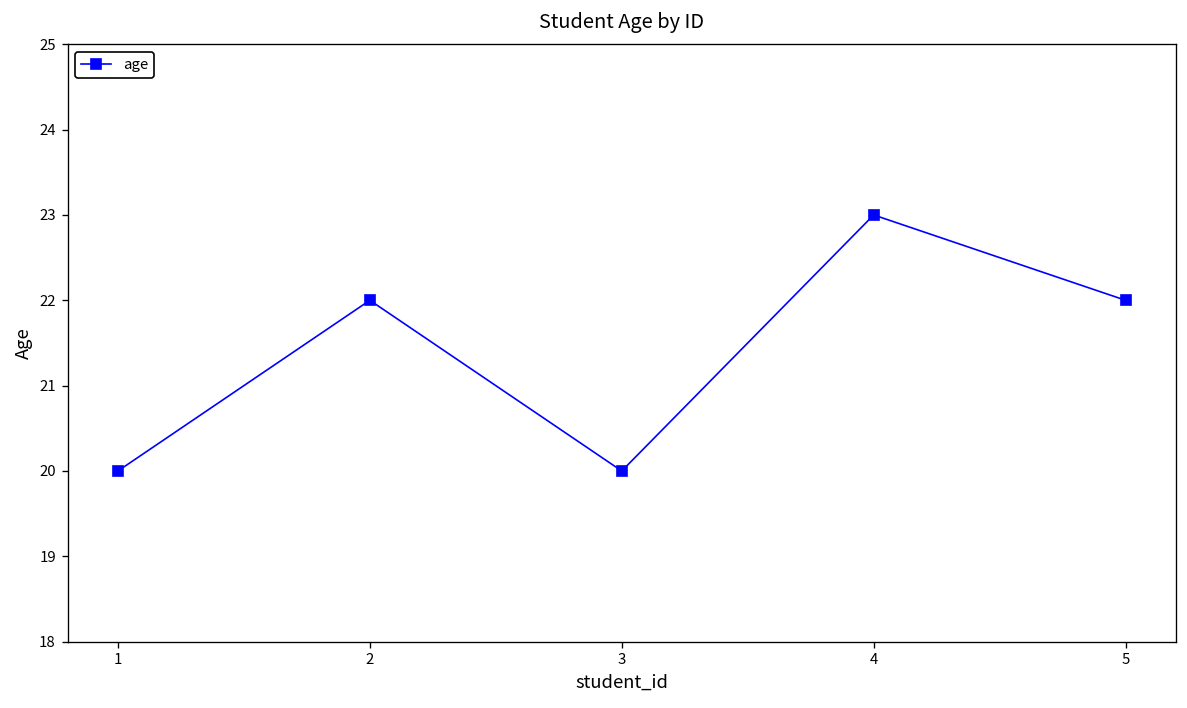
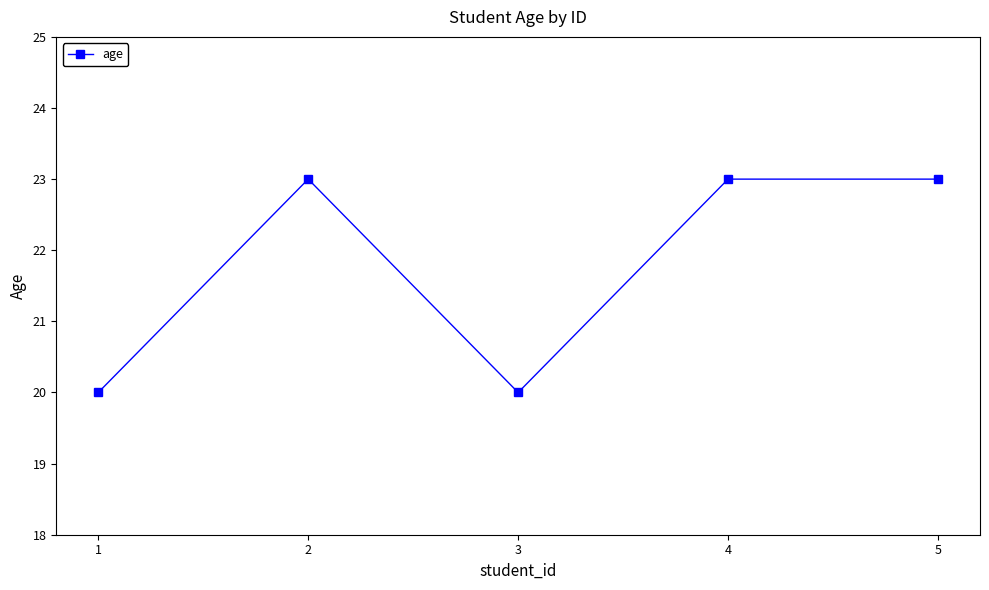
2: 22 -> 23
5: 22 -> 23
